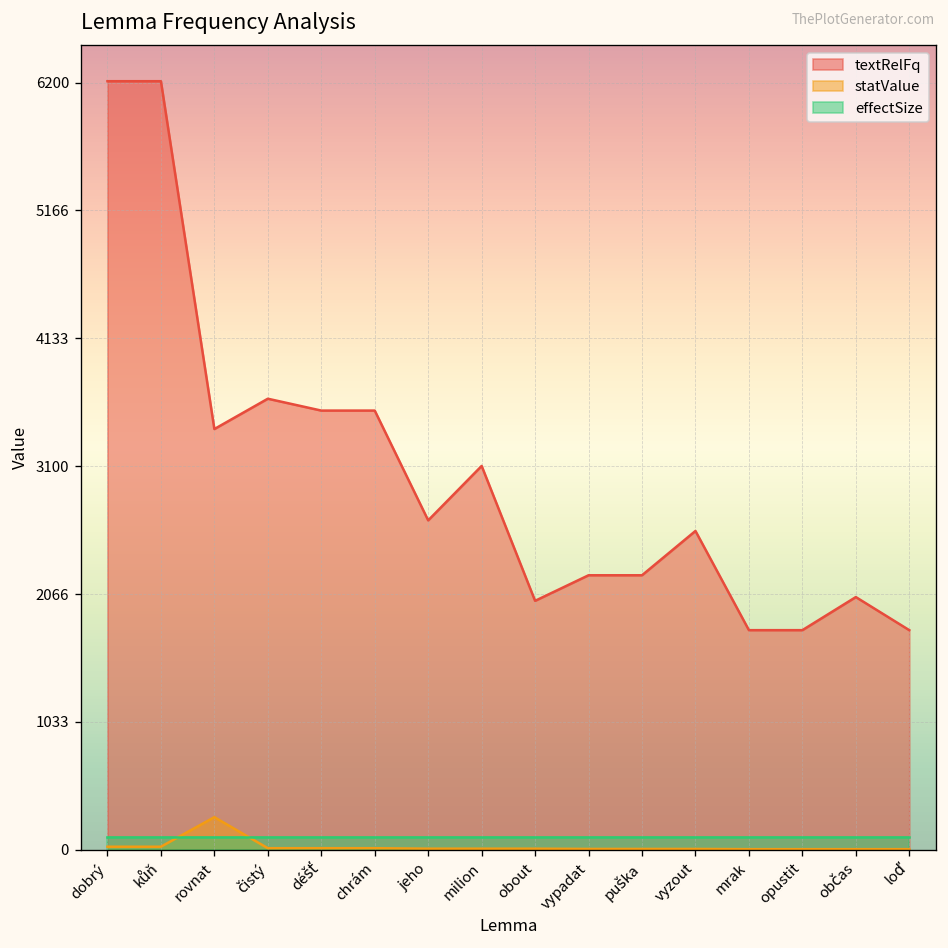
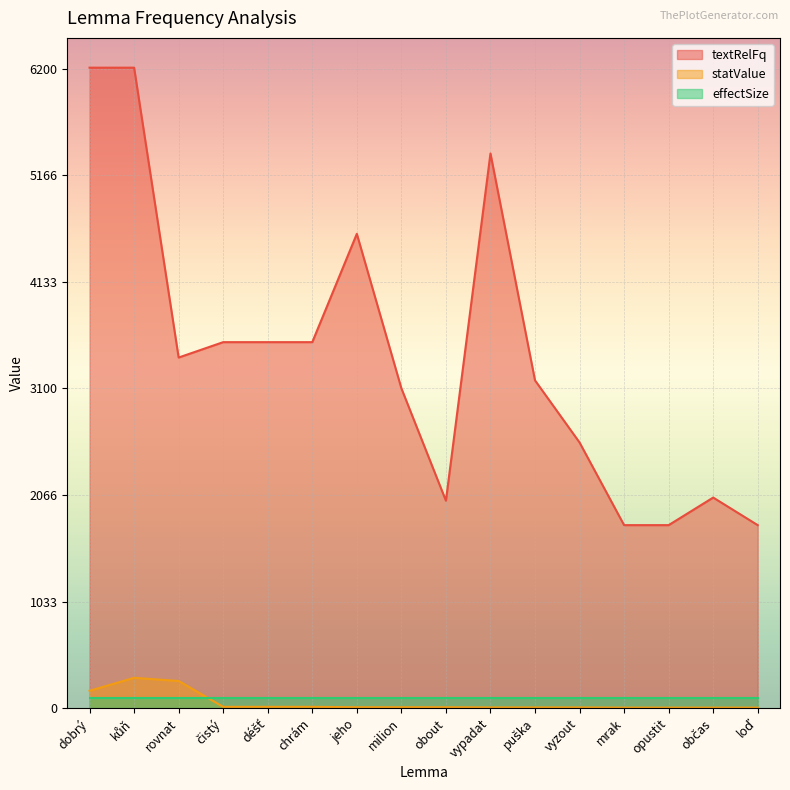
statValue, dobrý: 20 -> 170
statValue, kůň: 20 -> 290
textRelFq, čistý: 3650 -> 3550
textRelFq, jeho: 2660 -> 4600
textRelFq, vypadat: 2220 -> 5380
textRelFq, puška: 2220 -> 3180
